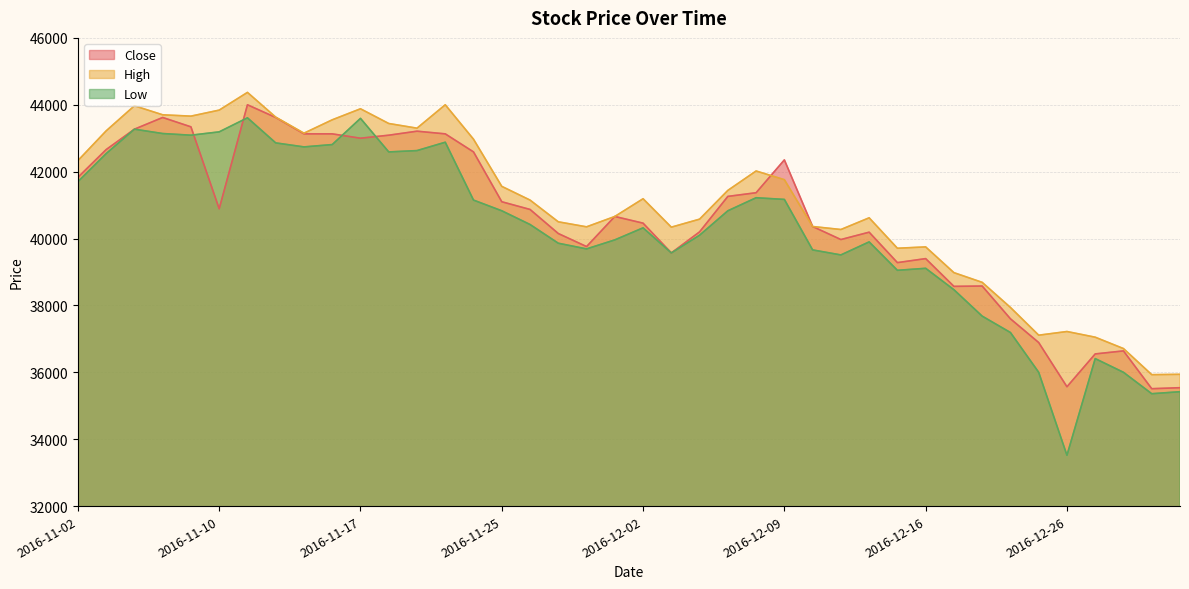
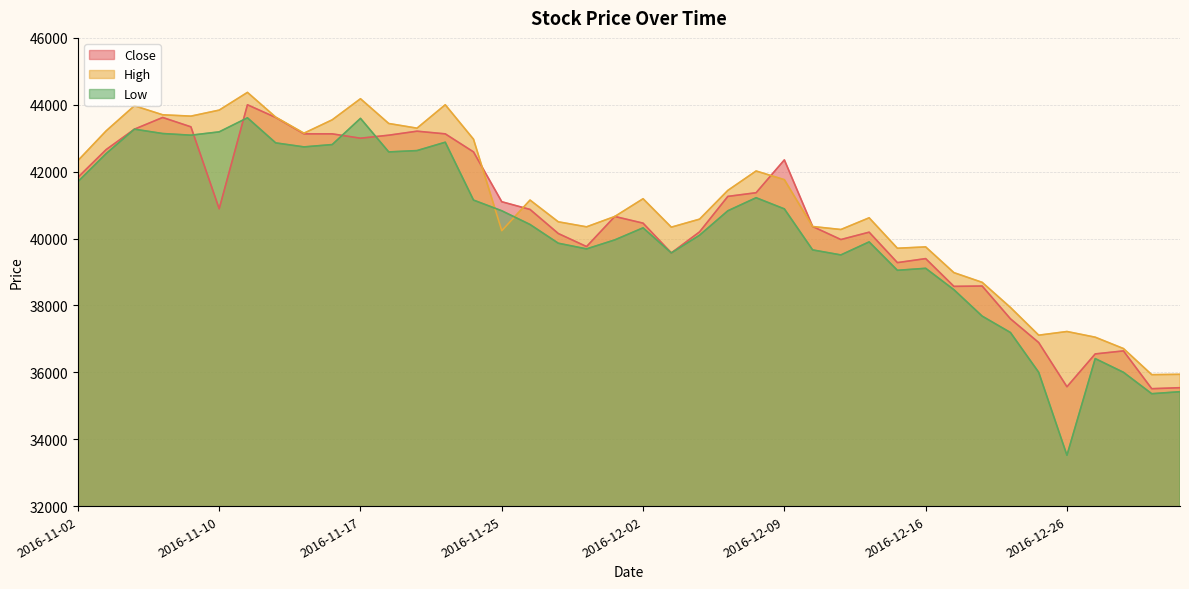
High, 2016-11-17: 43900 -> 44200
High, 2016-11-25: 41600 -> 40200
Low, 2016-12-09: 41200 -> 40900
